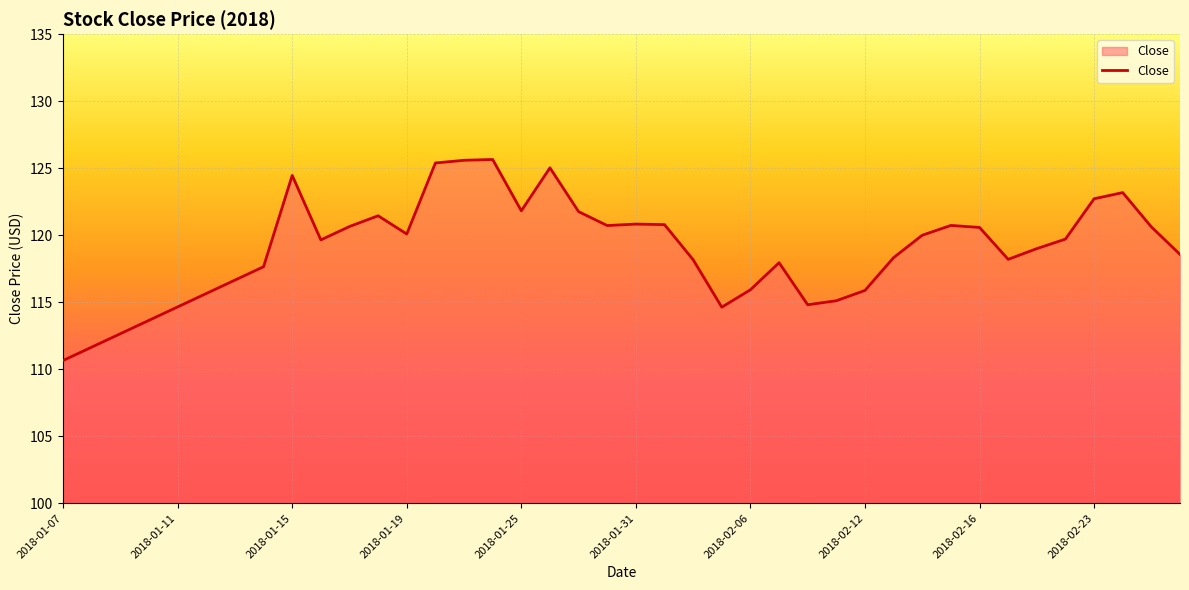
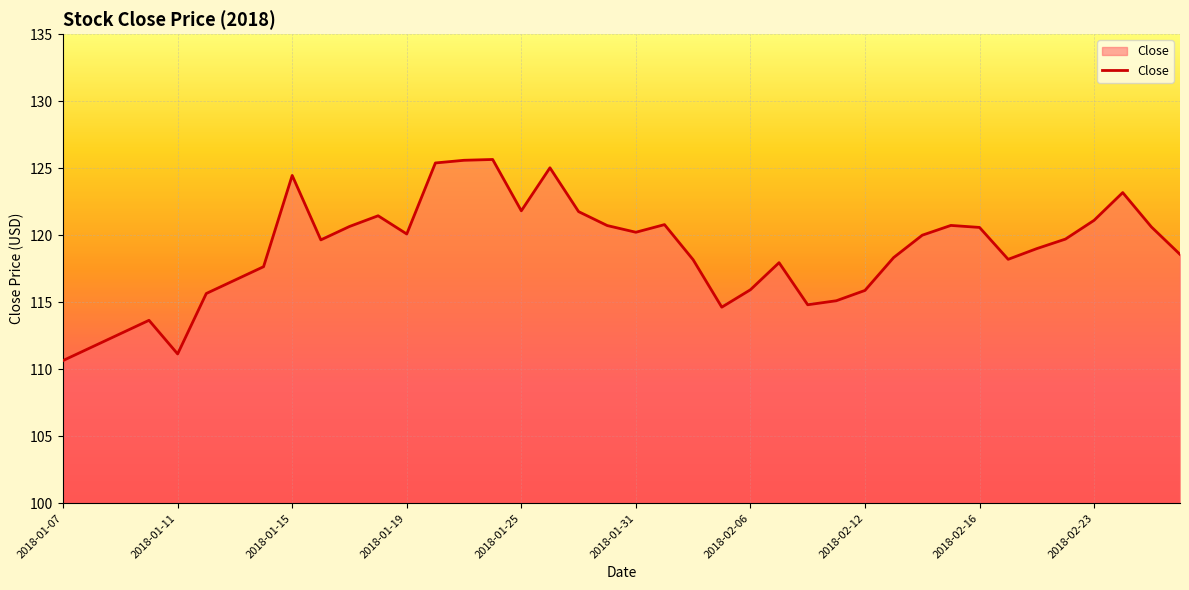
2018-01-11: 114.7 -> 111.1
2018-01-31: 120.8 -> 120.2
2018-02-23: 122.7 -> 121.1
